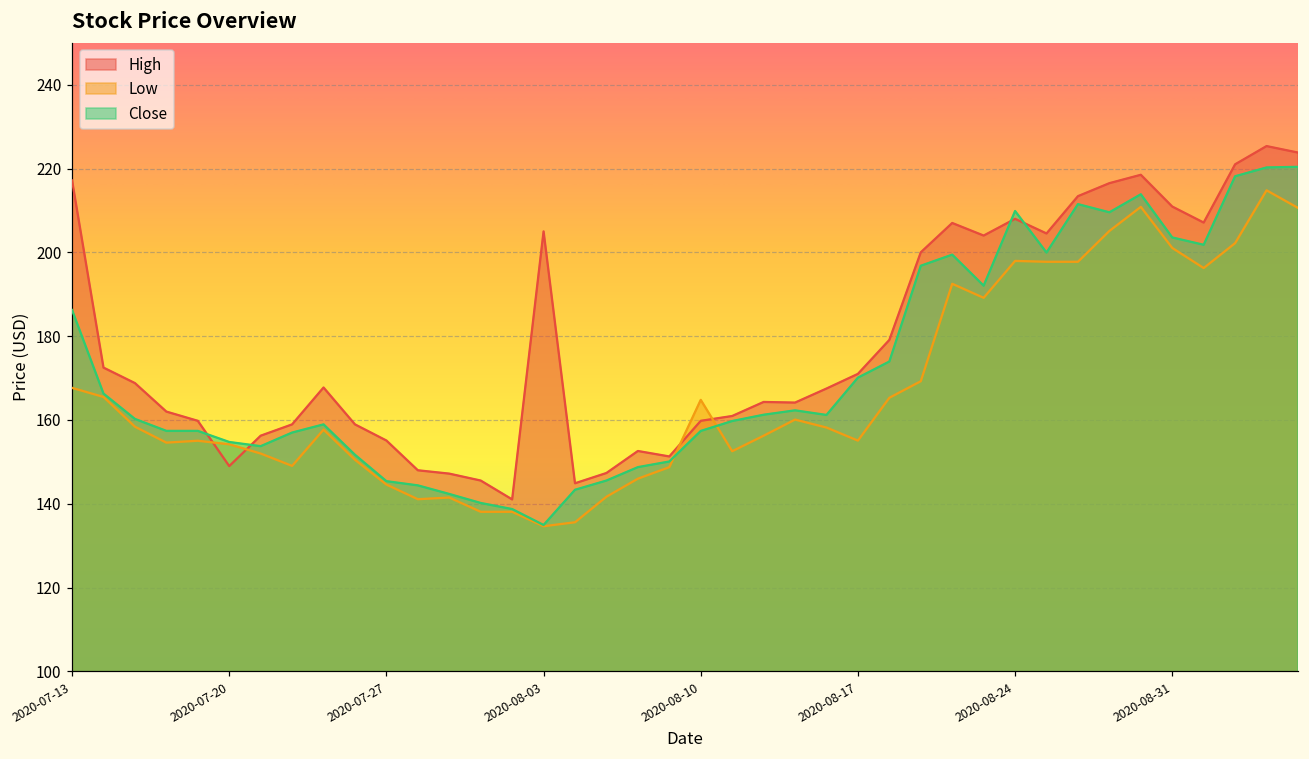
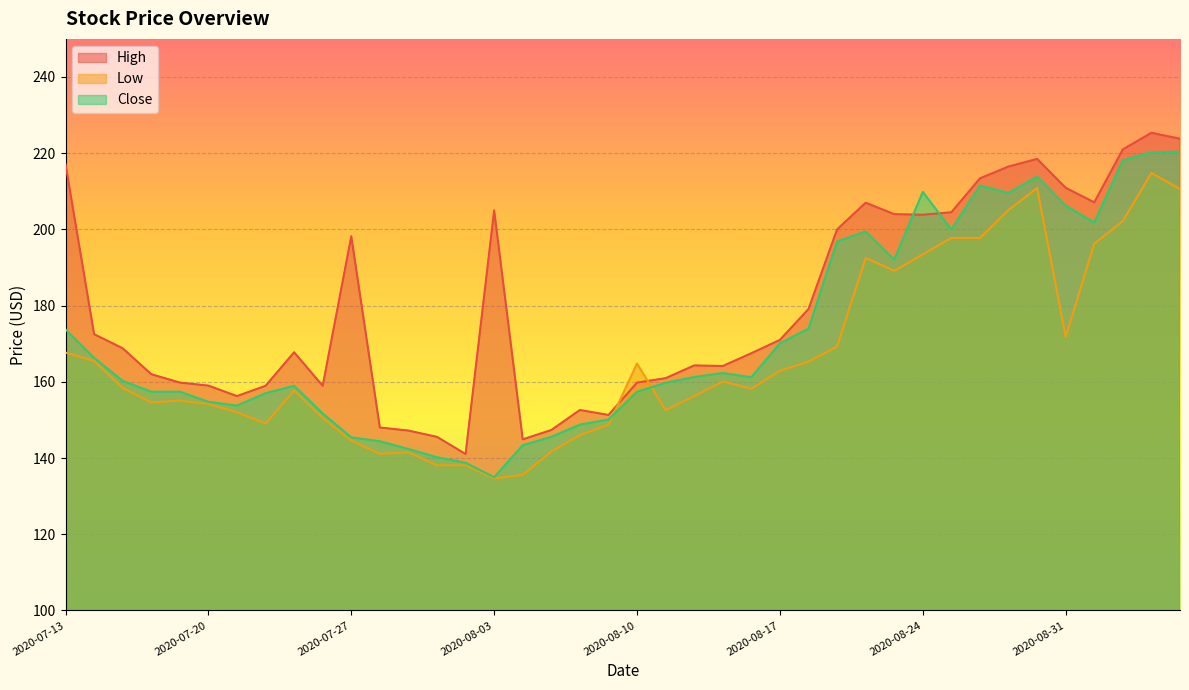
Close, 2020-07-13: 186 -> 174
High, 2020-07-20: 149 -> 159
High, 2020-07-27: 155 -> 198
Low, 2020-08-17: 155 -> 163
High, 2020-08-24: 208 -> 204
Low, 2020-08-24: 198 -> 193
Low, 2020-08-31: 201 -> 172
Close, 2020-08-31: 204 -> 206
